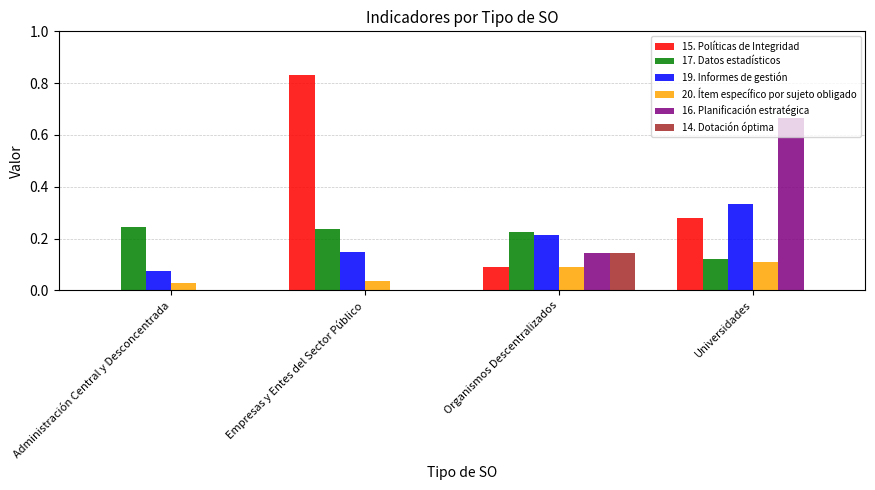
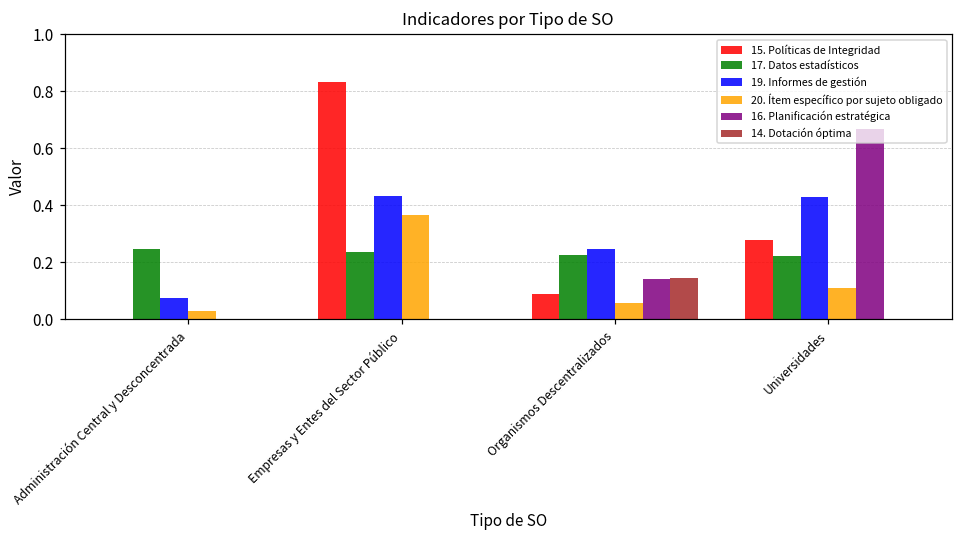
19. Informes de gestión, Empresas y Entes del Sector Público: 0.15 -> 0.43
20. Ítem específico por sujeto obligado, Empresas y Entes del Sector Público: 0.04 -> 0.37
19. Informes de gestión, Organismos Descentralizados: 0.21 -> 0.25
20. Ítem específico por sujeto obligado, Organismos Descentralizados: 0.09 -> 0.06
17. Datos estadísticos, Universidades: 0.12 -> 0.22
19. Informes de gestión, Universidades: 0.33 -> 0.43
